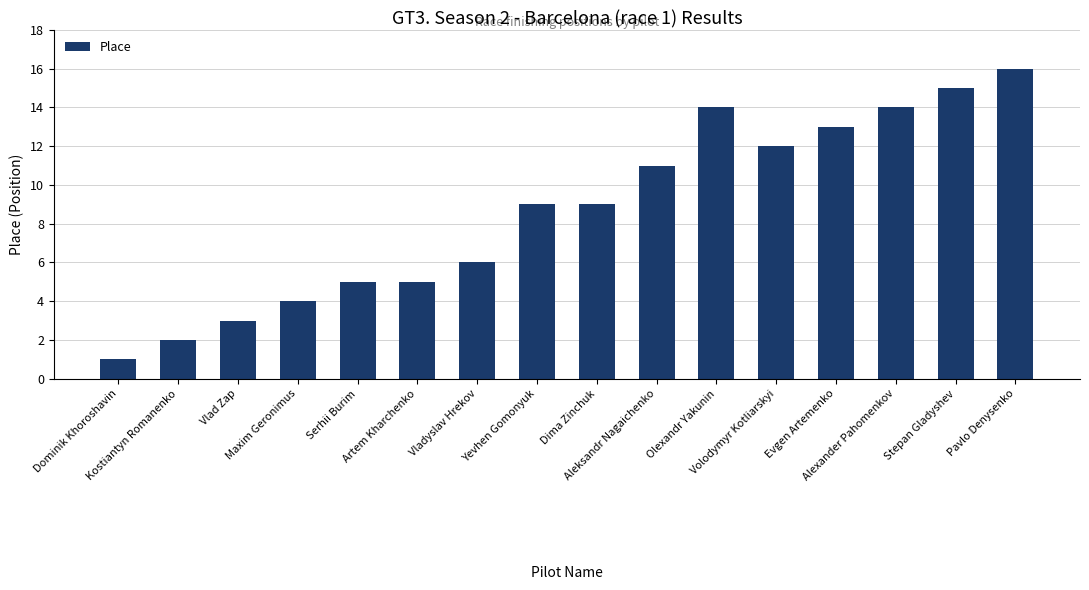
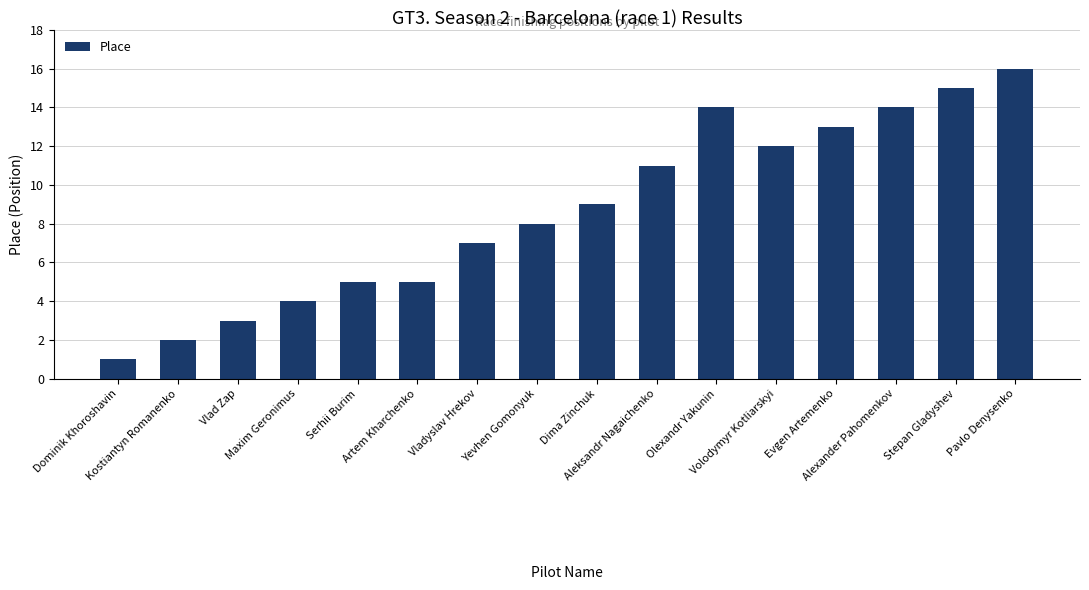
Vladyslav Hrekov: 6 -> 7
Yevhen Gomonyuk: 9 -> 8
